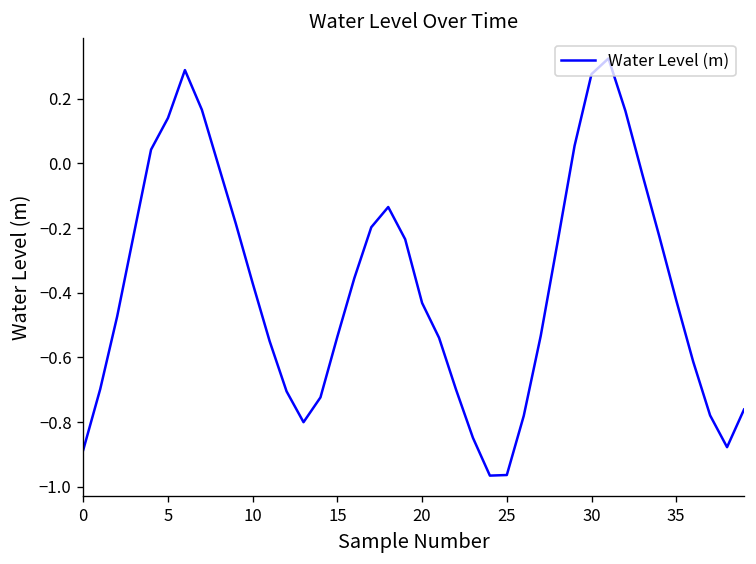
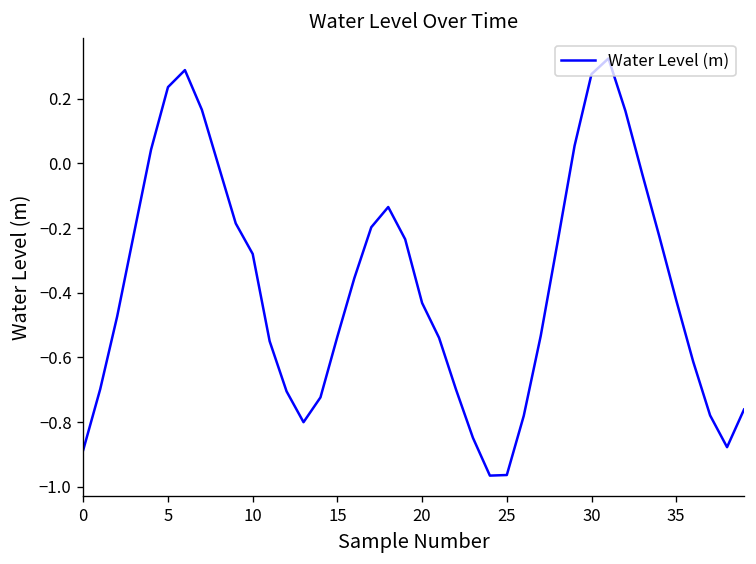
5: 0.14 -> 0.24
10: -0.37 -> -0.28
